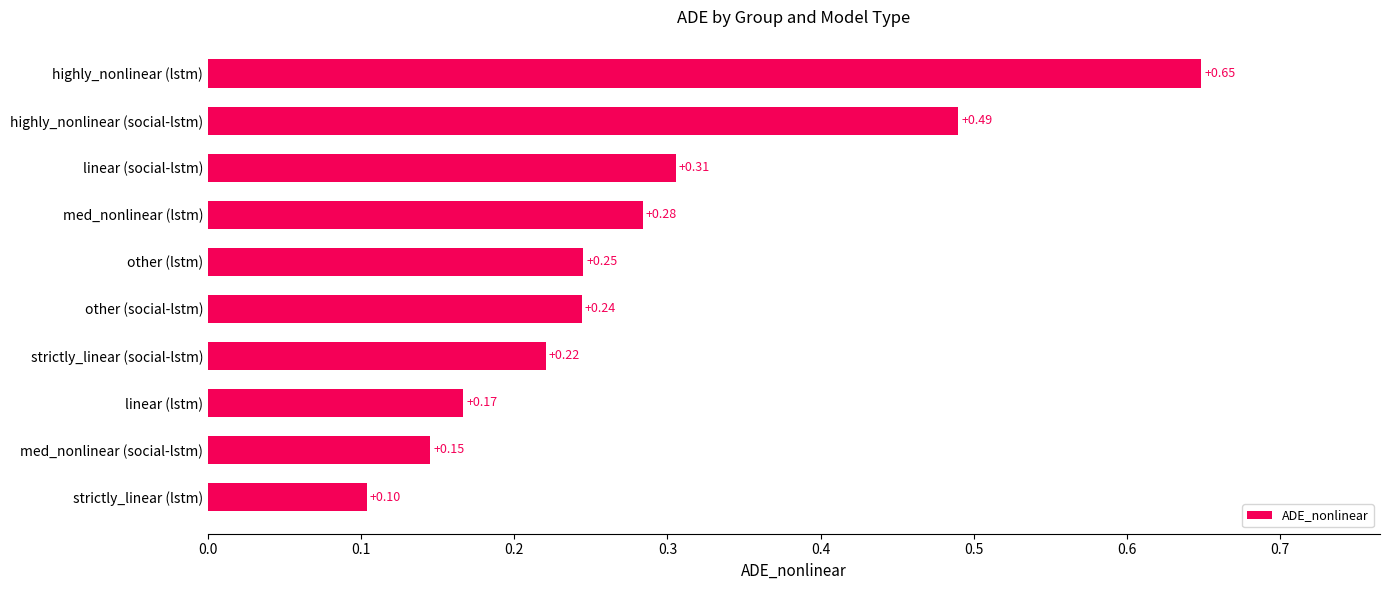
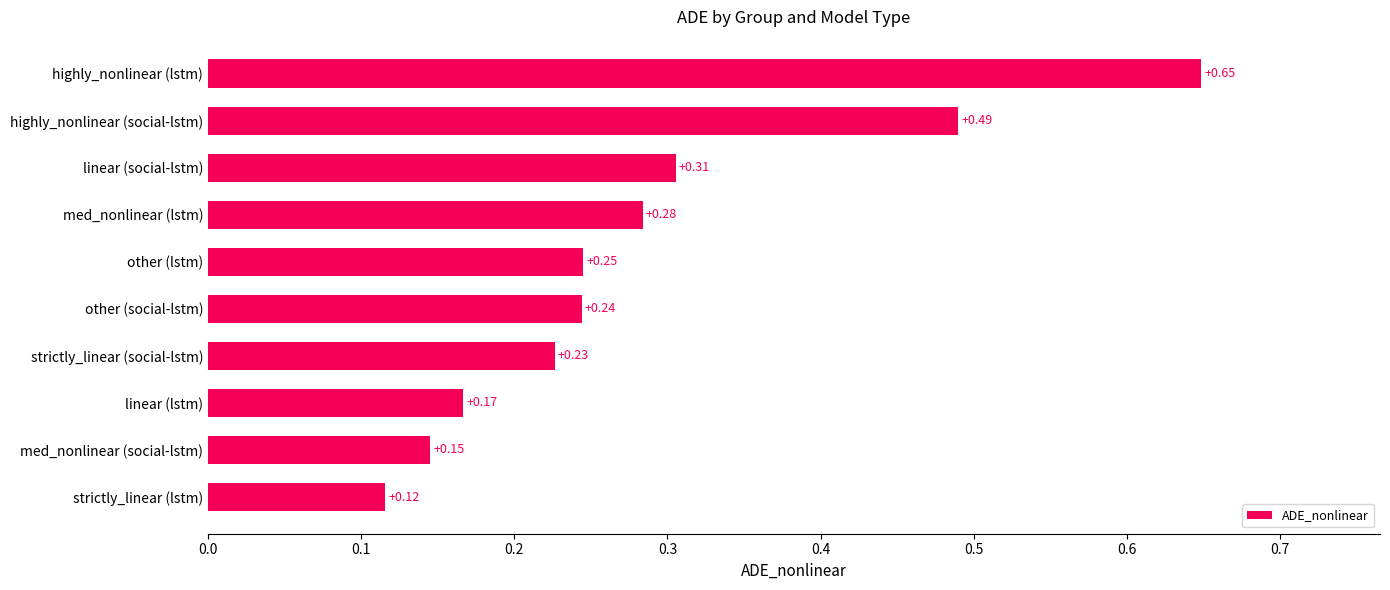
strictly_linear (social-lstm): +0.22 -> +0.23
strictly_linear (lstm): +0.10 -> +0.12
